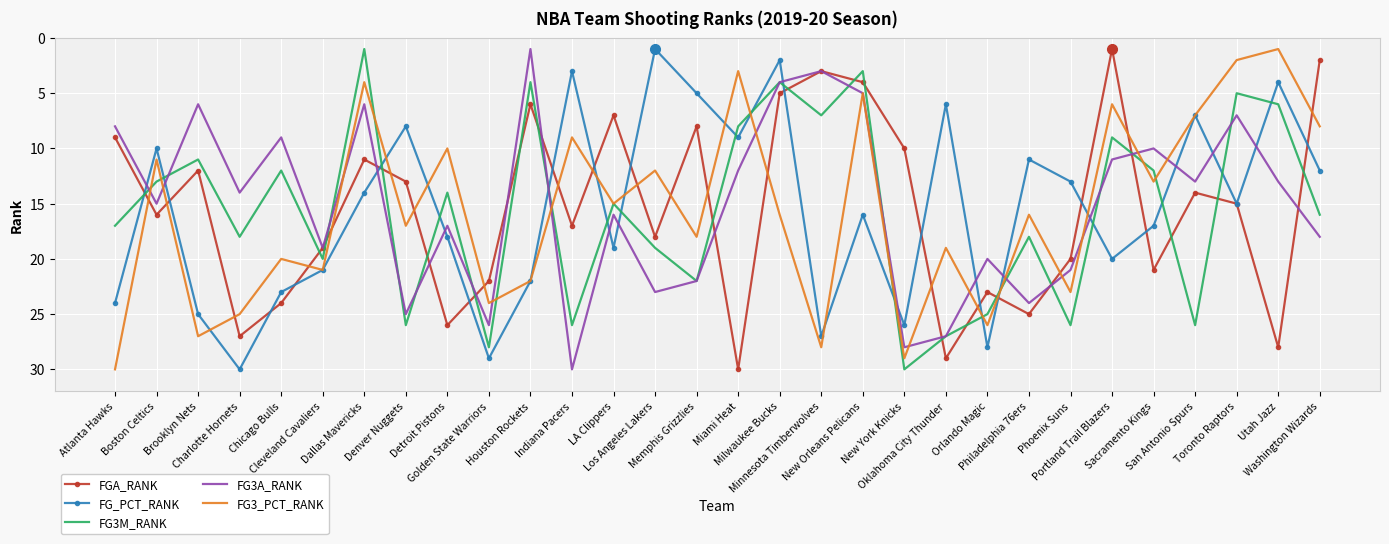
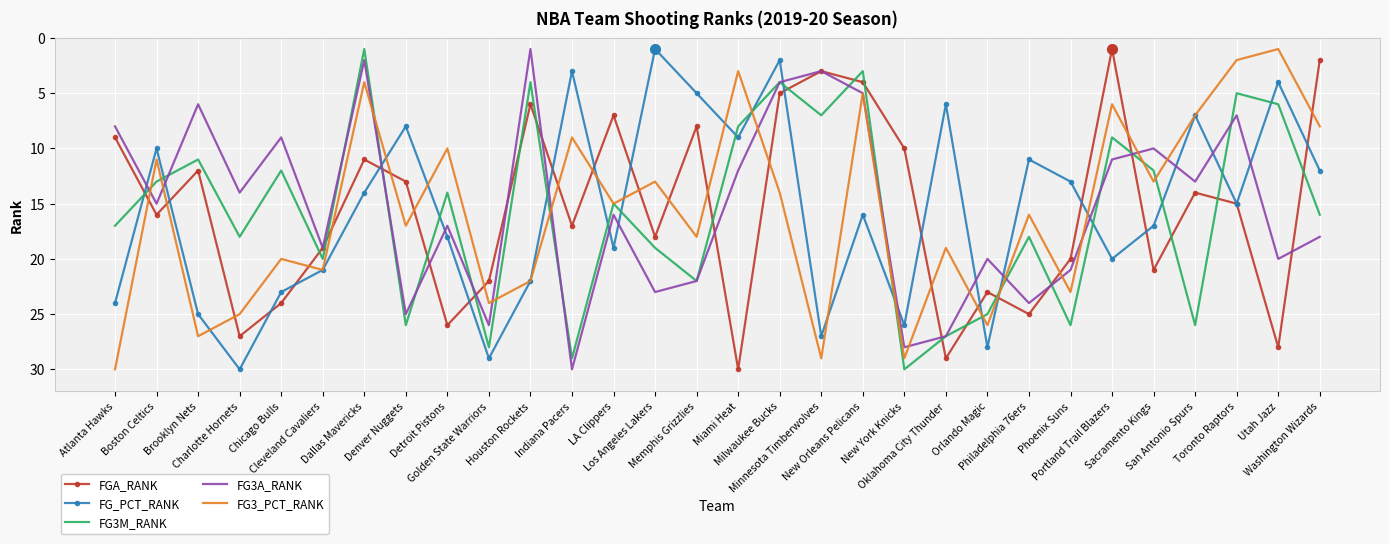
FG3A_RANK, Dallas Mavericks: 6 -> 2
FG3M_RANK, Indiana Pacers: 26 -> 29
FG3_PCT_RANK, Los Angeles Lakers: 12 -> 13
FG3_PCT_RANK, Milwaukee Bucks: 16 -> 14
FG3_PCT_RANK, Minnesota Timberwolves: 28 -> 29
FG3A_RANK, Utah Jazz: 13 -> 20
